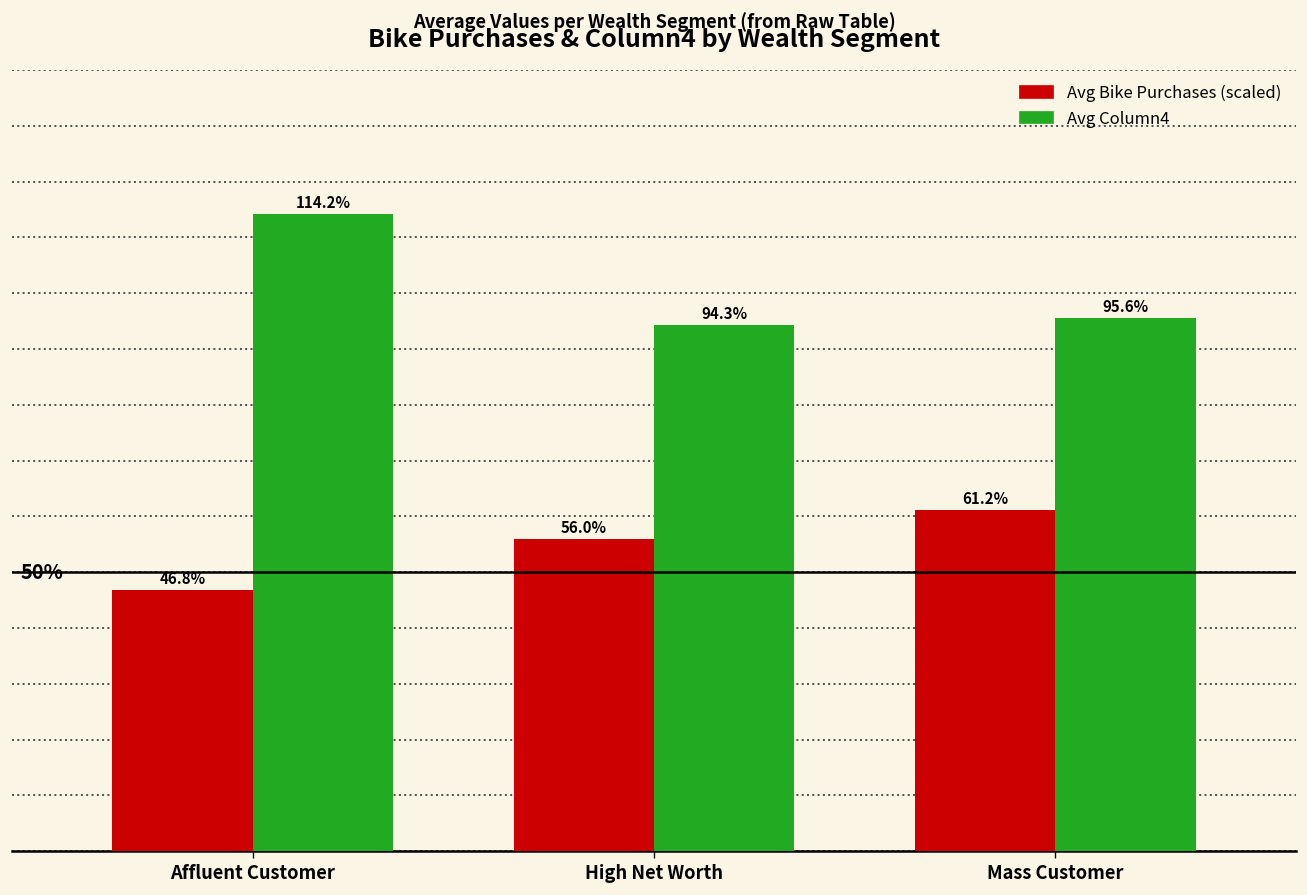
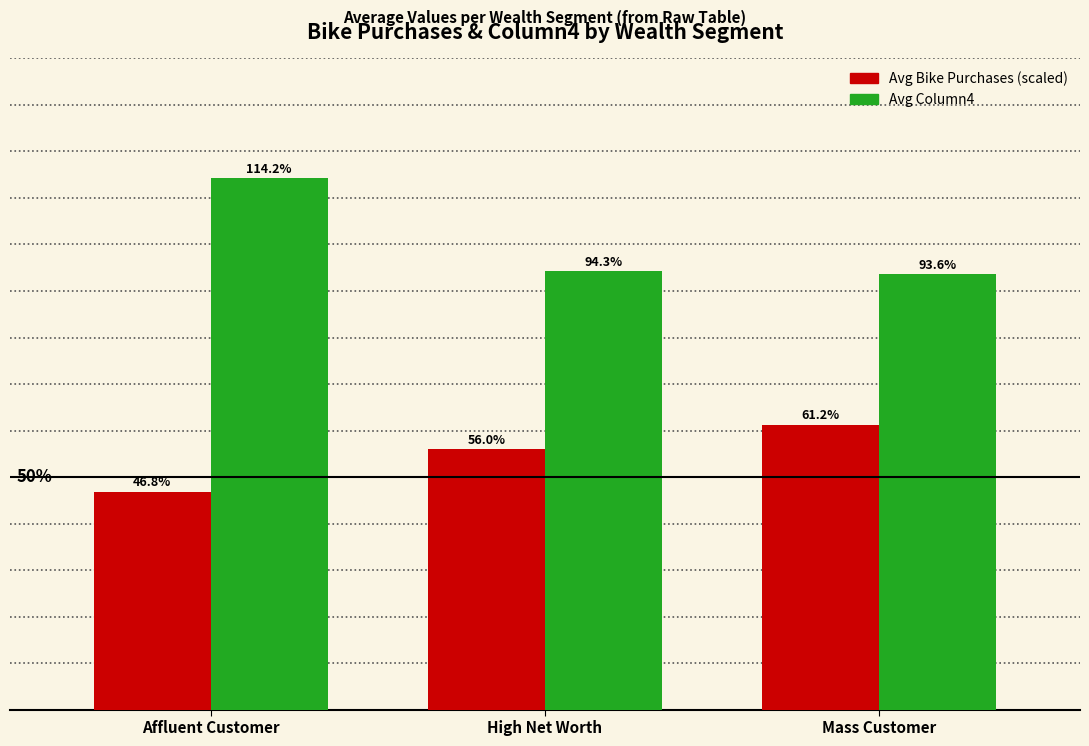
Avg Column4, Mass Customer: 95.6% -> 93.6%
